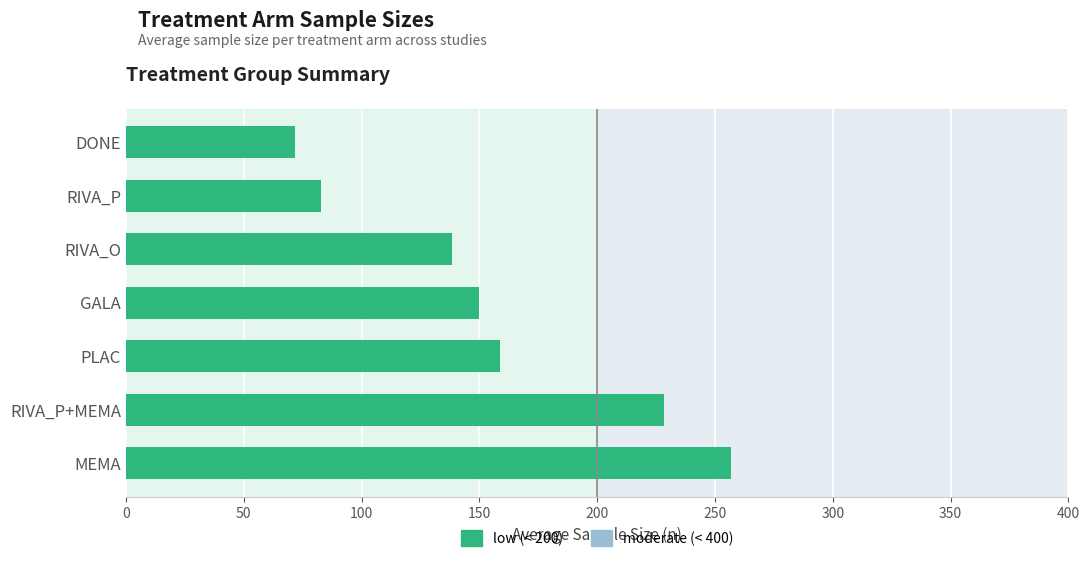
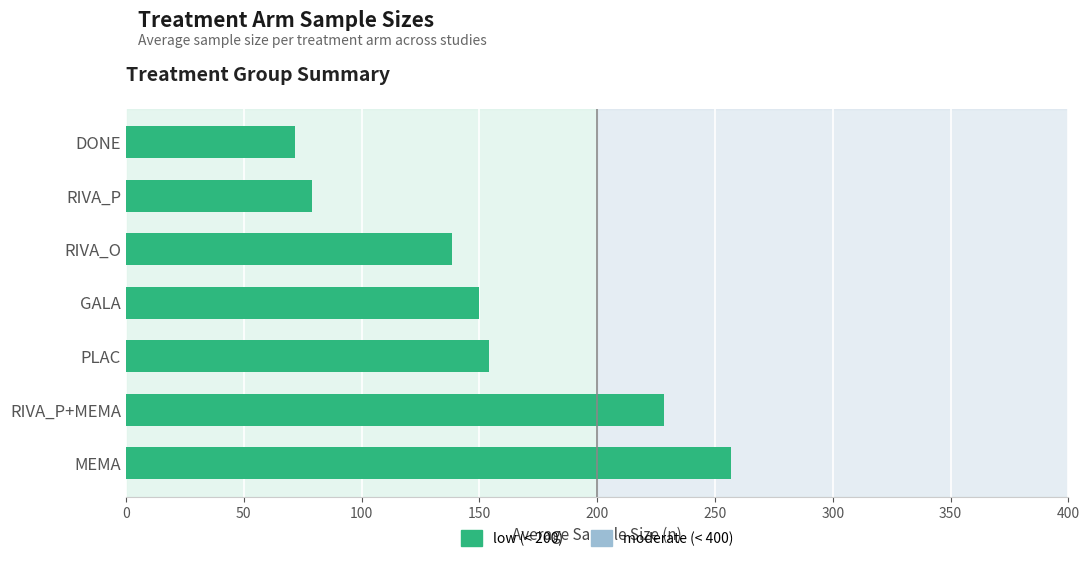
RIVA_P: 83 -> 79
PLAC: 159 -> 154
